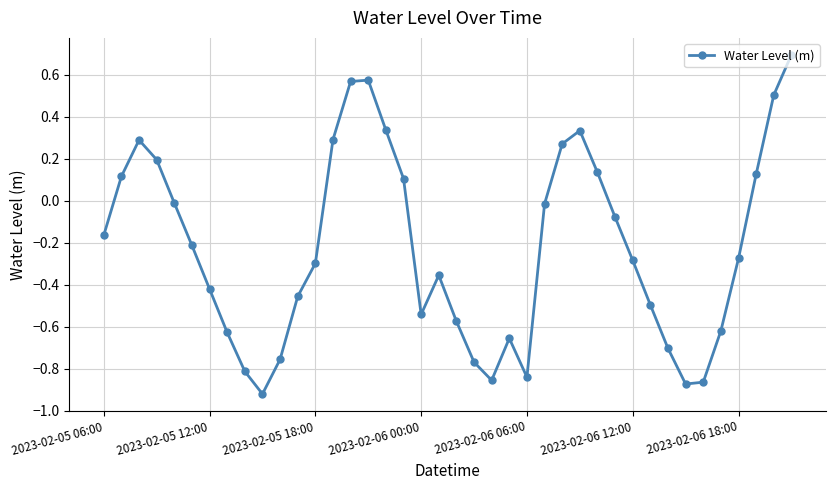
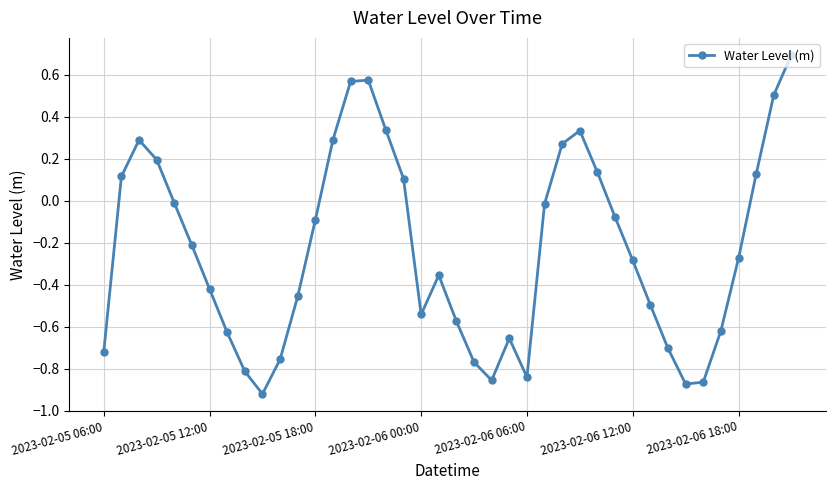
2023-02-05 06:00: -0.16 -> -0.72
2023-02-05 18:00: -0.30 -> -0.09
